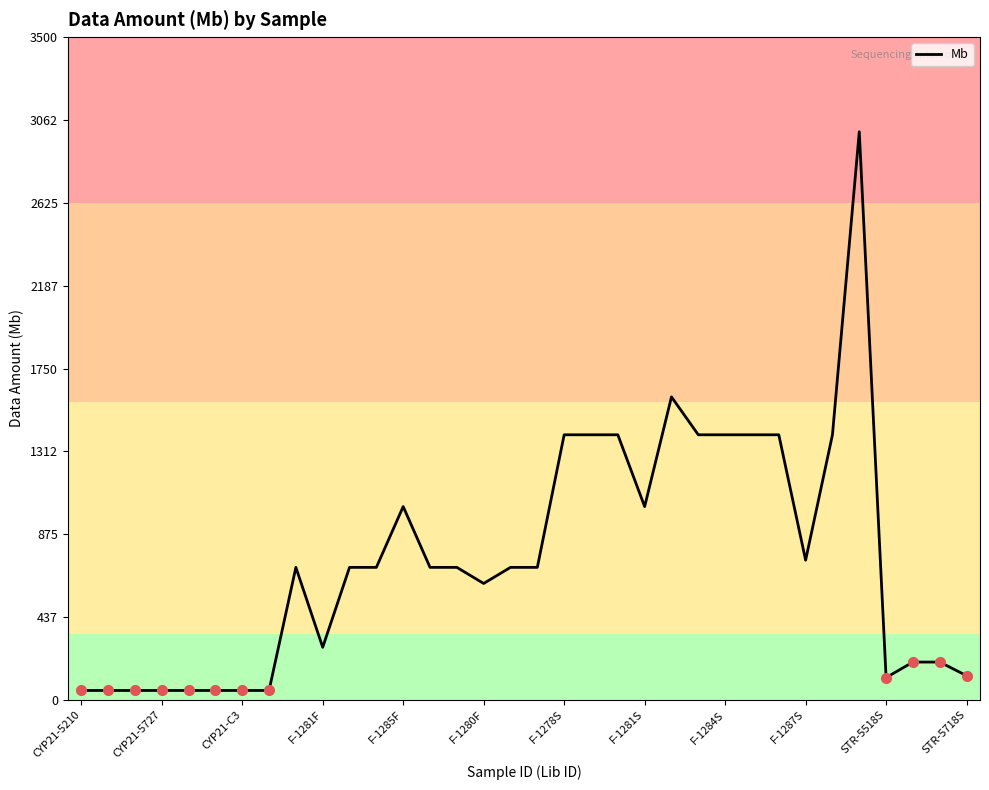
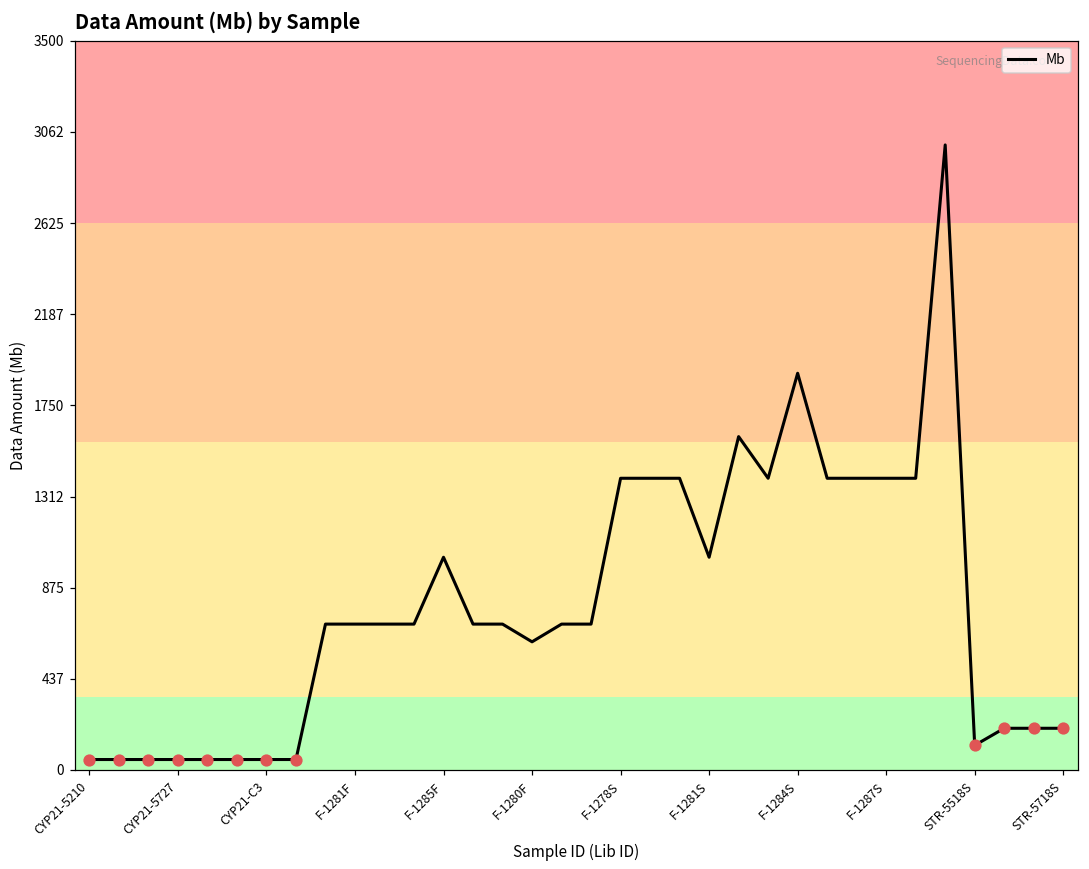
Mb, F-1281F: 280 -> 700
Mb, F-1284S: 1400 -> 1900
Mb, F-1287S: 740 -> 1400
Mb, STR-5718S: 130 -> 200
